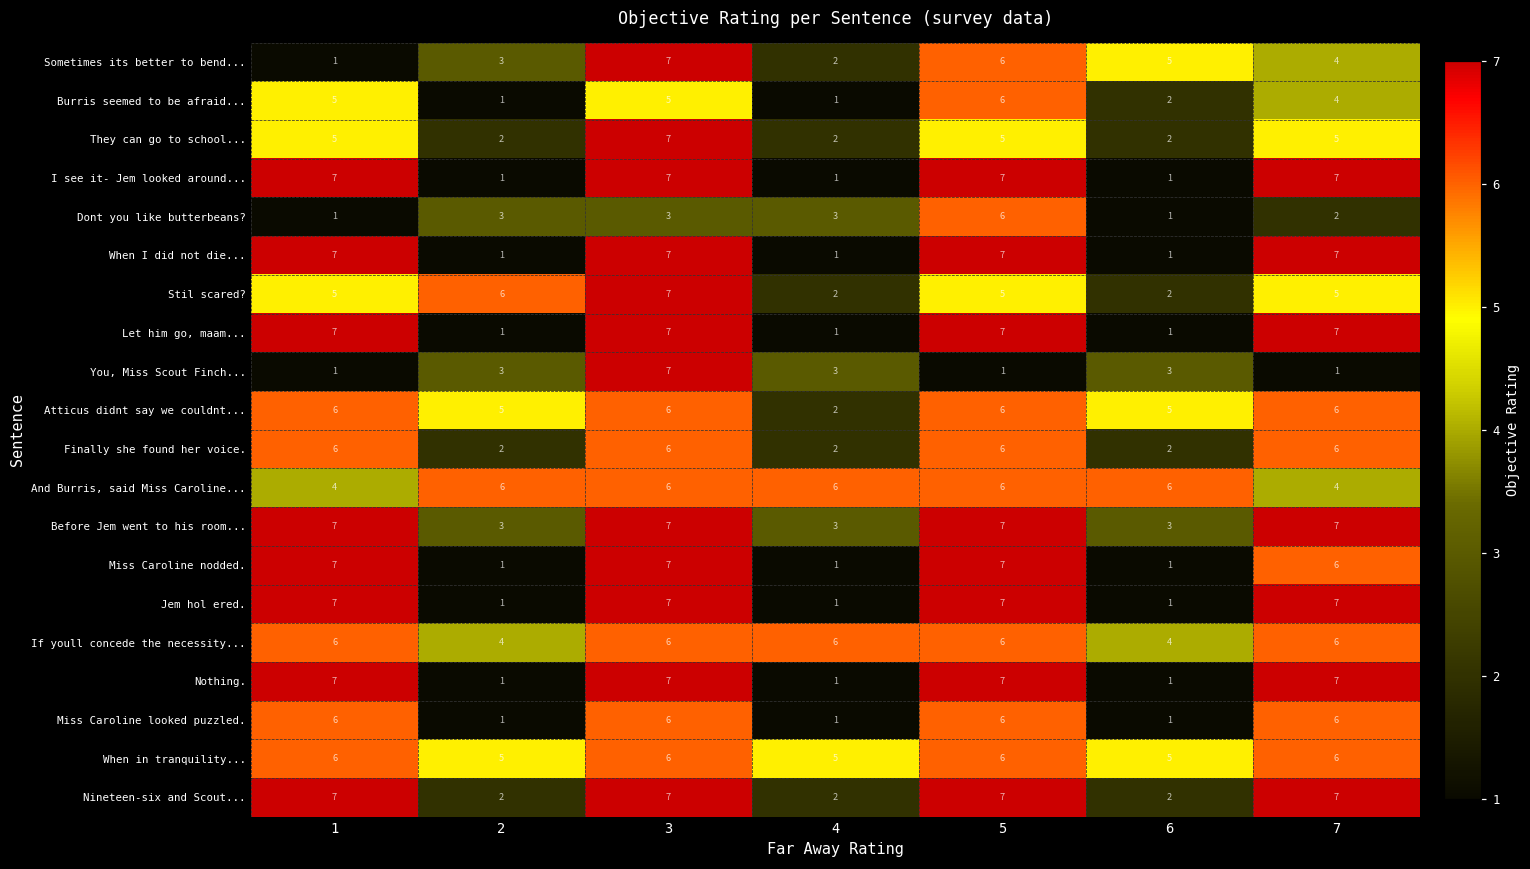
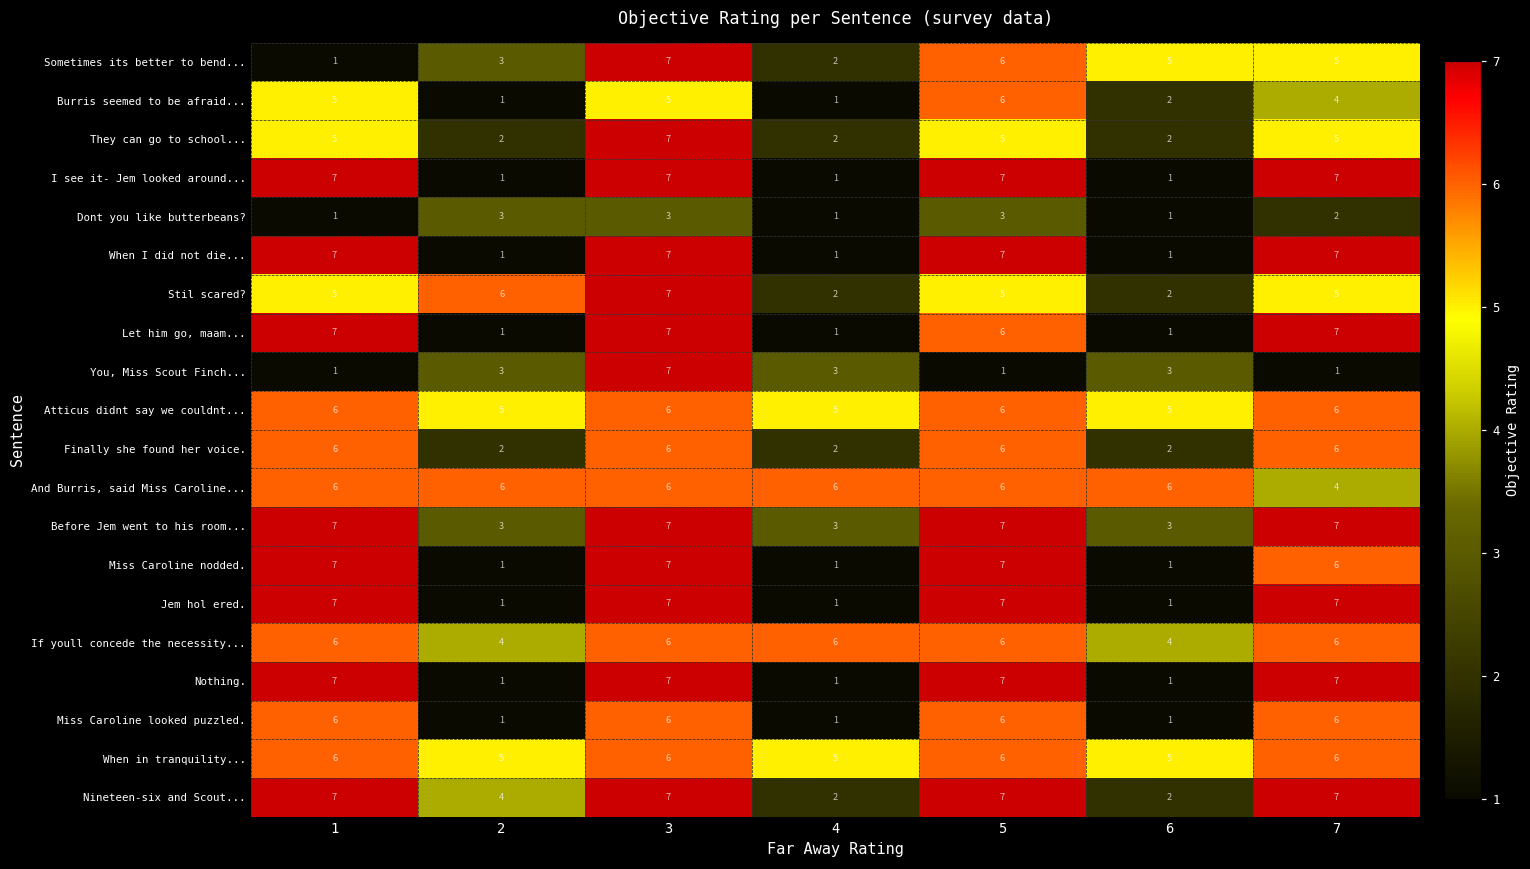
Sometimes its better to bend..., 7: 4 -> 5
Dont you like butterbeans?, 4: 3 -> 1
Dont you like butterbeans?, 5: 6 -> 3
Let him go, maam..., 5: 7 -> 6
Atticus didnt say we couldnt..., 4: 2 -> 5
And Burris, said Miss Caroline..., 1: 4 -> 6
Nineteen-six and Scout..., 2: 2 -> 4
